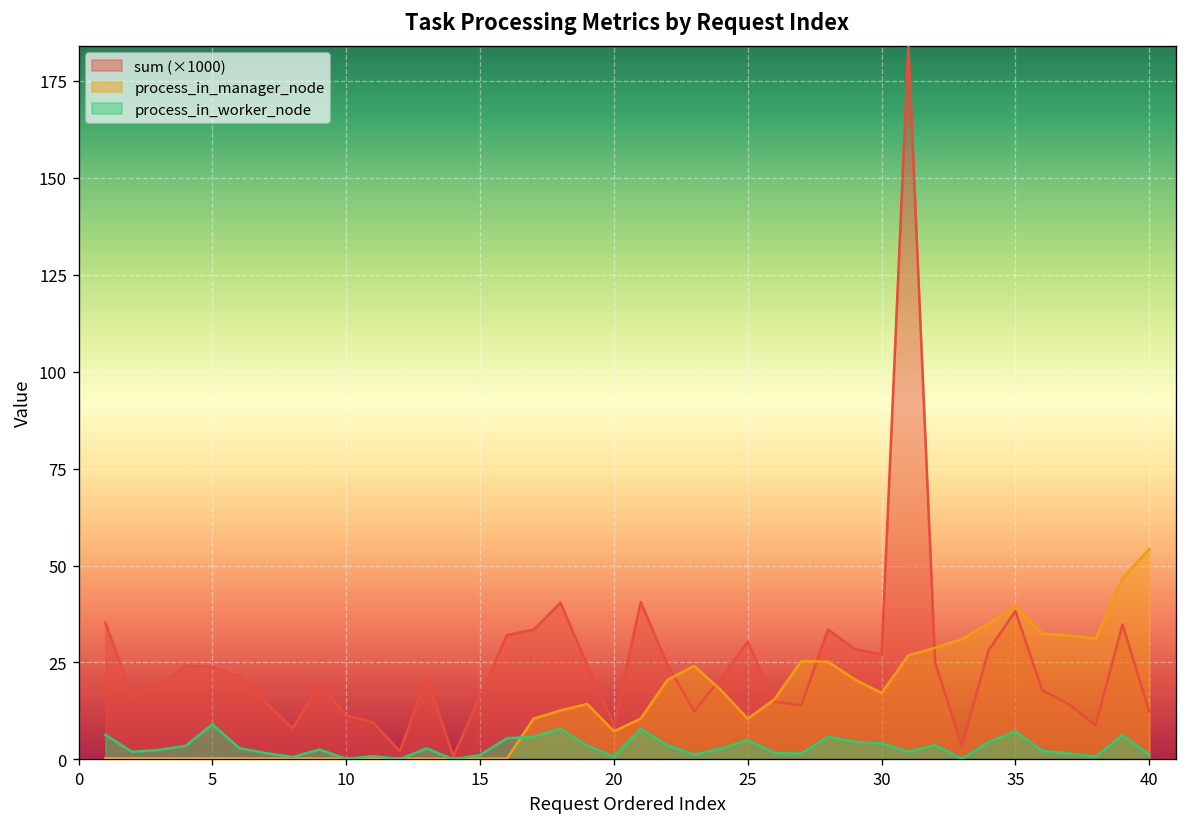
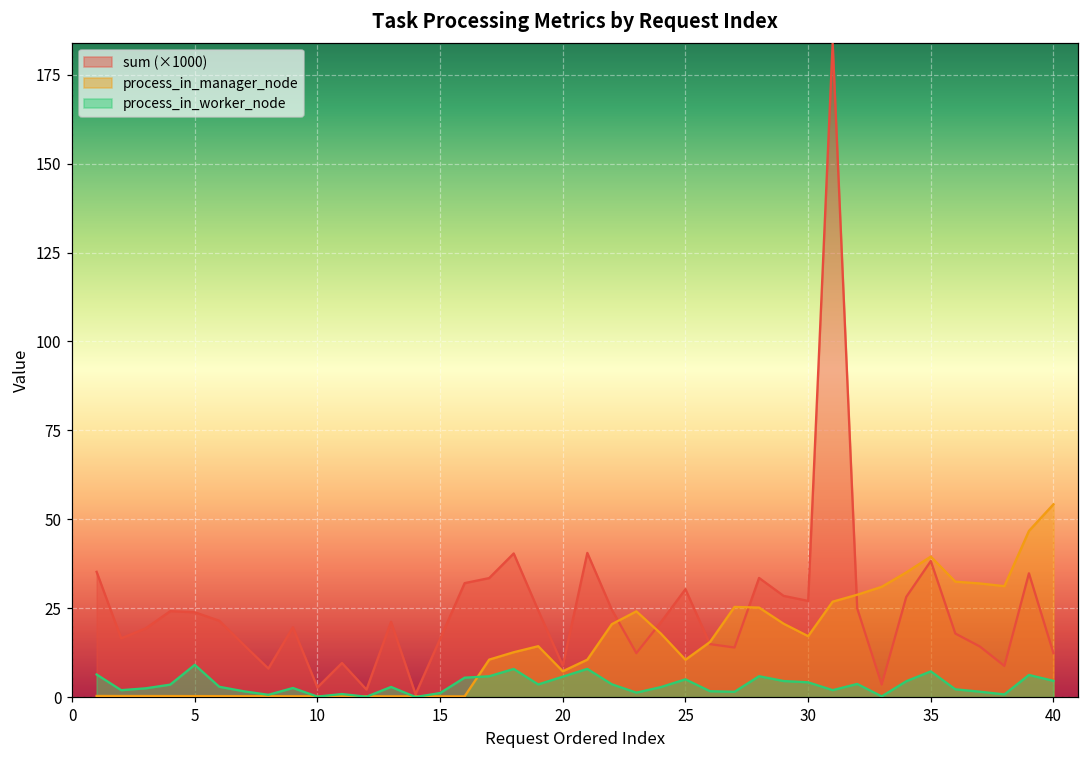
sum (×1000), 10: 11 -> 3
process_in_worker_node, 20: 1 -> 6
process_in_worker_node, 40: 1 -> 5
